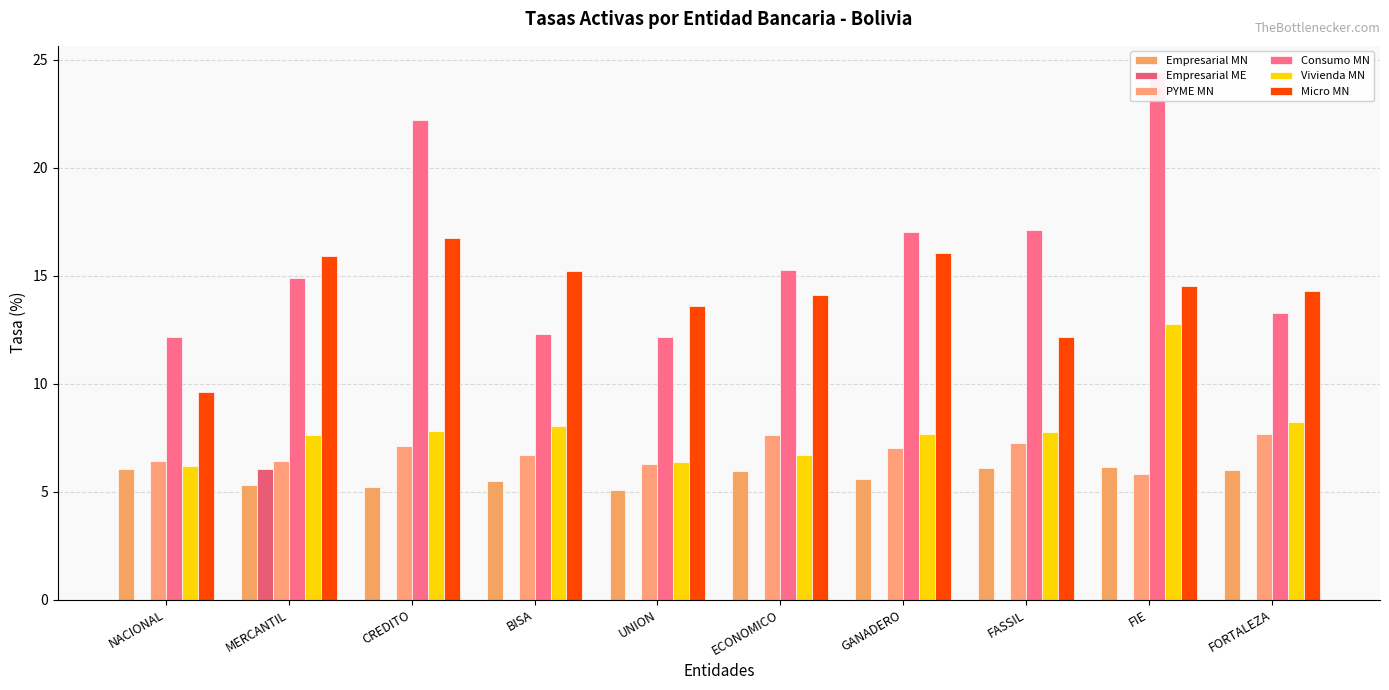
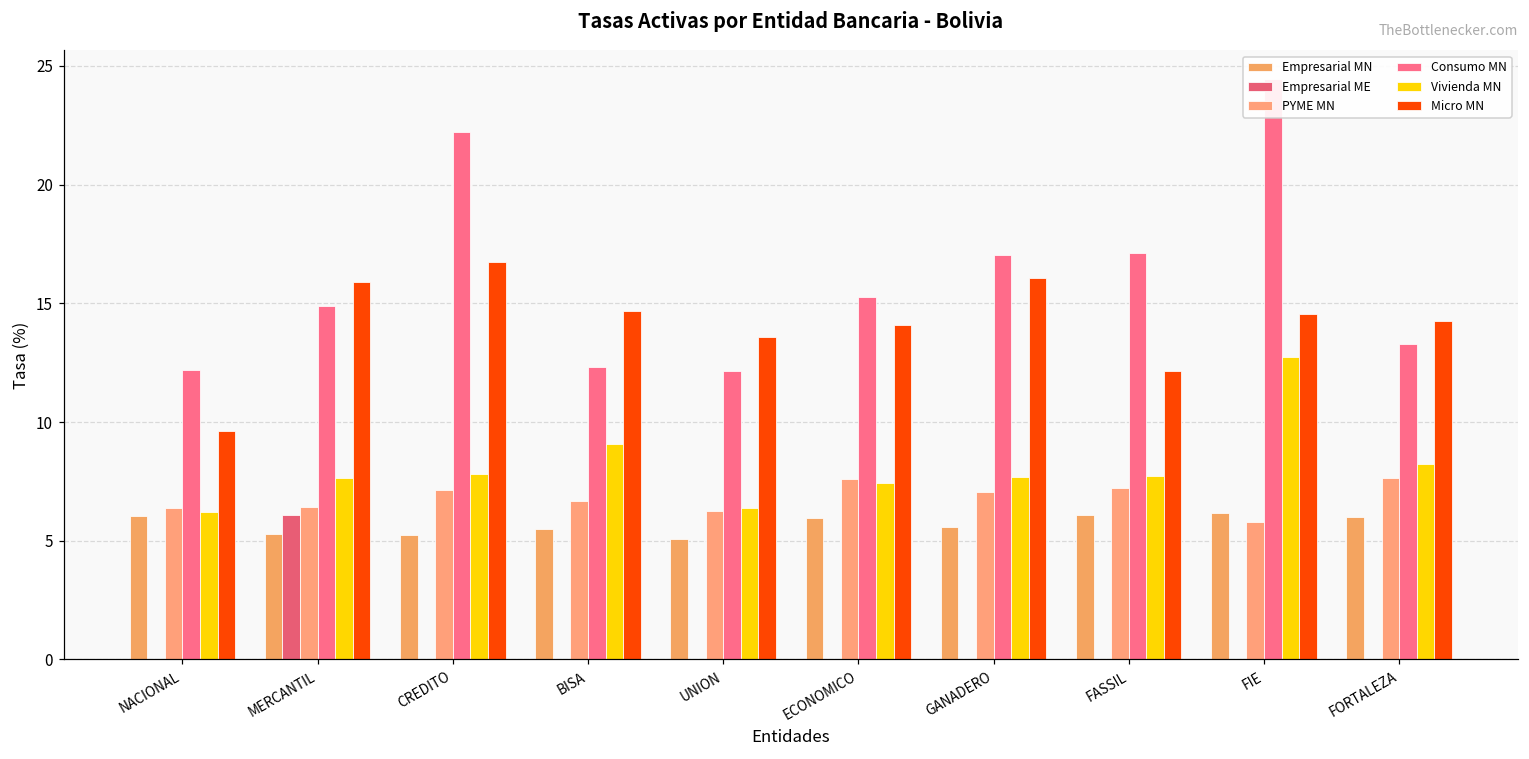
Vivienda MN, BISA: 8.0 -> 9.1
Micro MN, BISA: 15.2 -> 14.7
Vivienda MN, ECONOMICO: 6.7 -> 7.4
